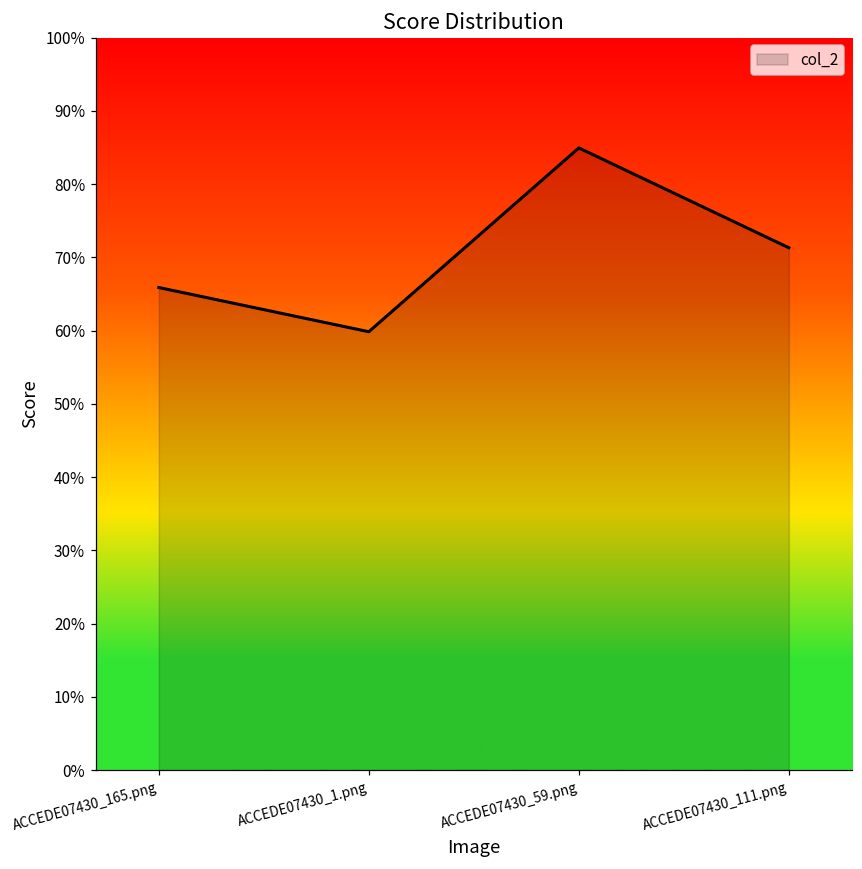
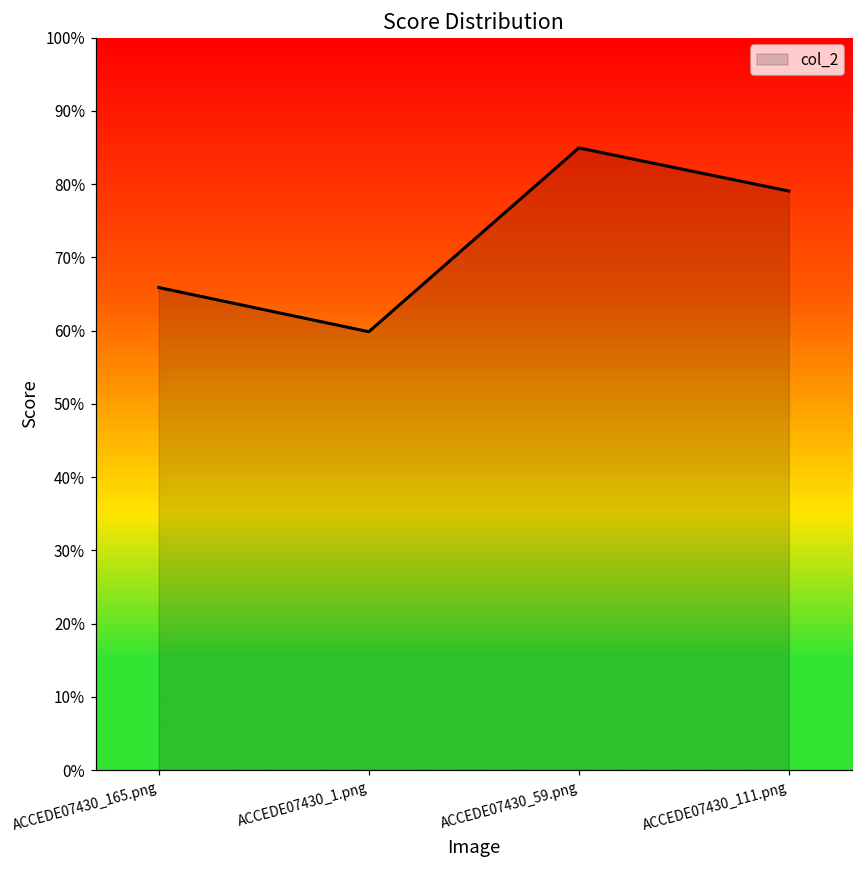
ACCEDE07430_111.png: 71% -> 79%
